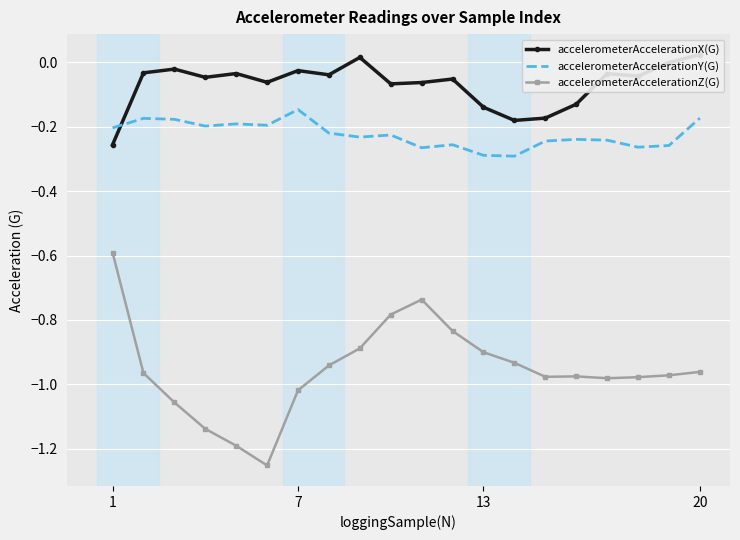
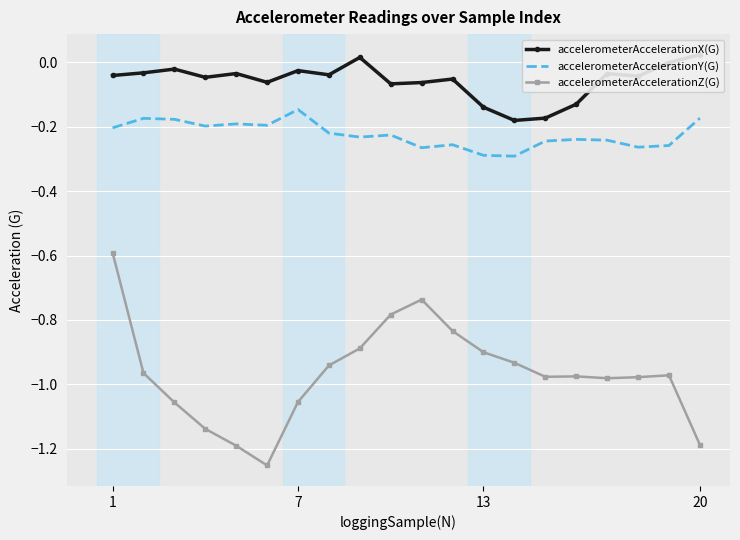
accelerometerAccelerationX(G), 1: -0.26 -> -0.04
accelerometerAccelerationZ(G), 7: -1.02 -> -1.05
accelerometerAccelerationZ(G), 20: -0.96 -> -1.19
